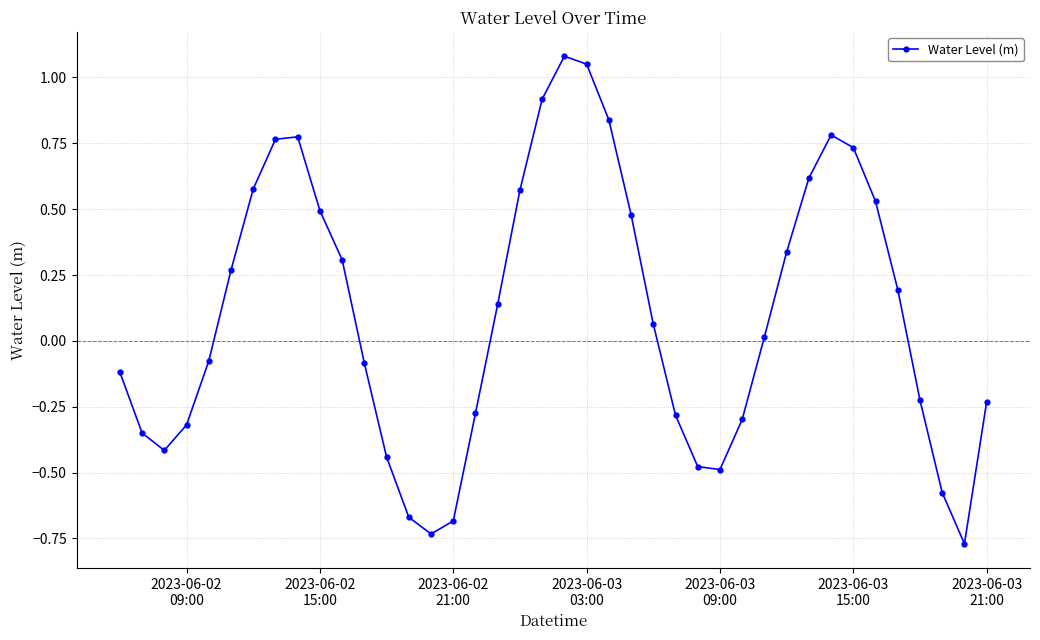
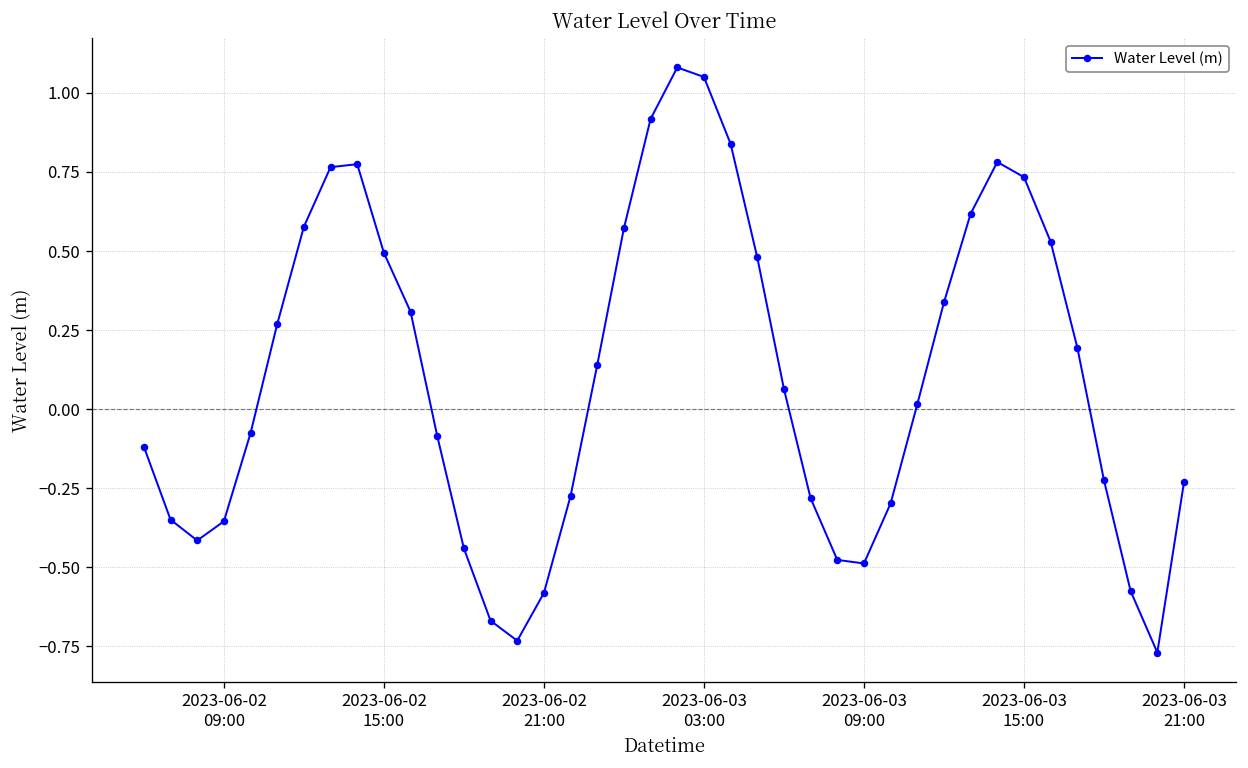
2023-06-02 09:00: -0.32 -> -0.36
2023-06-02 21:00: -0.68 -> -0.58
